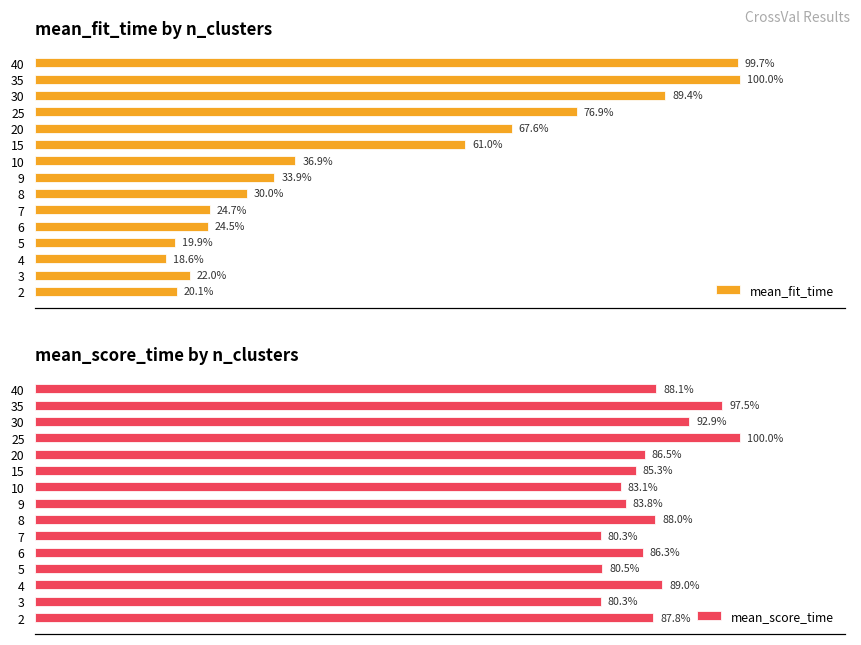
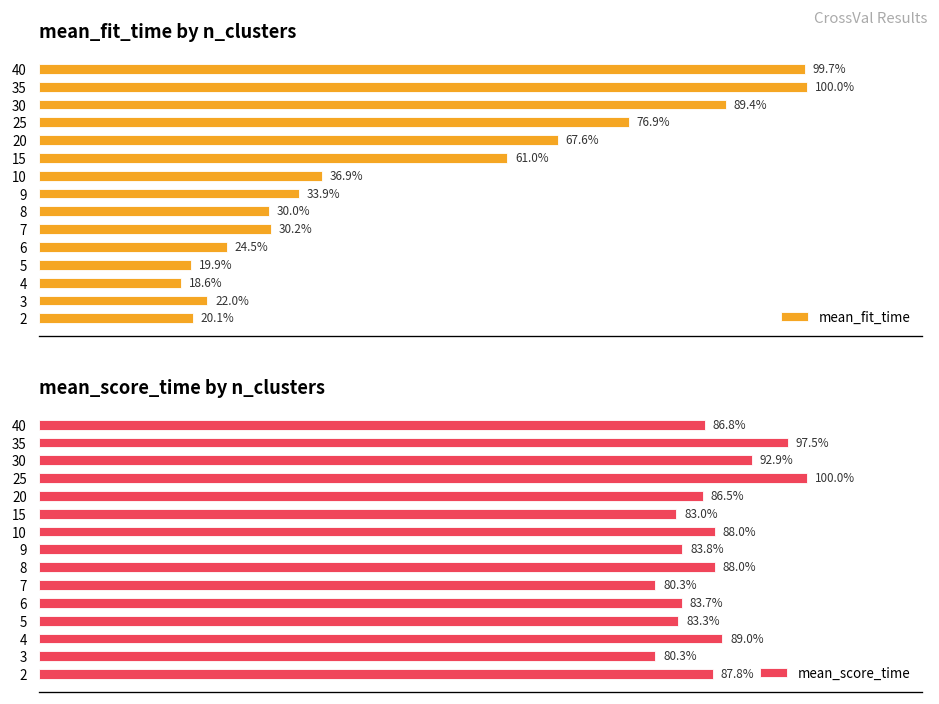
mean_fit_time by n_clusters, 7: 24.7% -> 30.2%
mean_score_time by n_clusters, 40: 88.1% -> 86.8%
mean_score_time by n_clusters, 15: 85.3% -> 83.0%
mean_score_time by n_clusters, 10: 83.1% -> 88.0%
mean_score_time by n_clusters, 6: 86.3% -> 83.7%
mean_score_time by n_clusters, 5: 80.5% -> 83.3%
